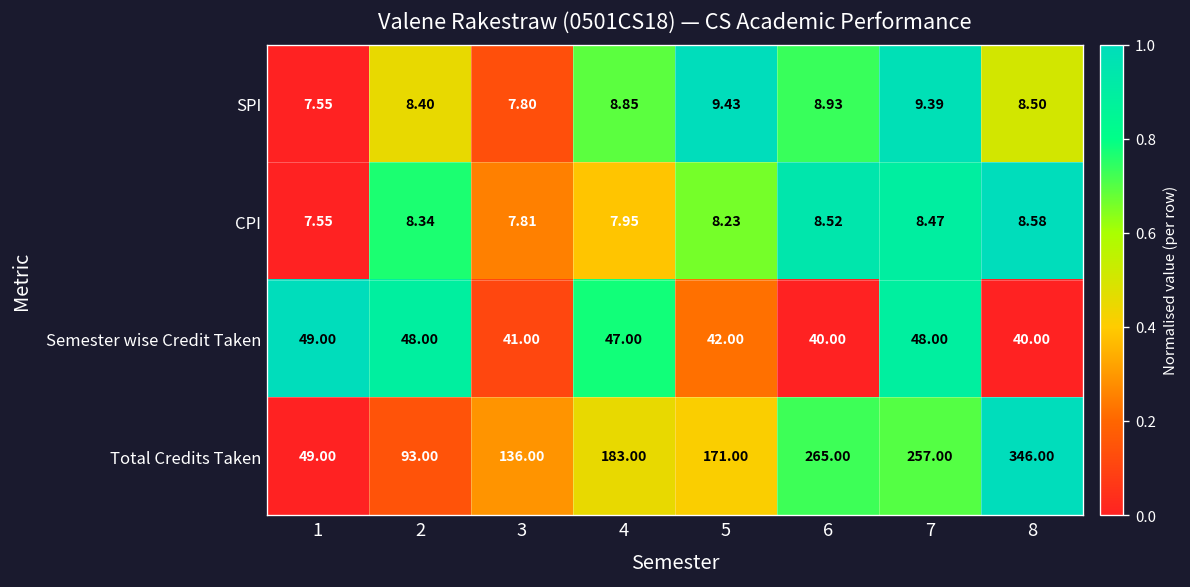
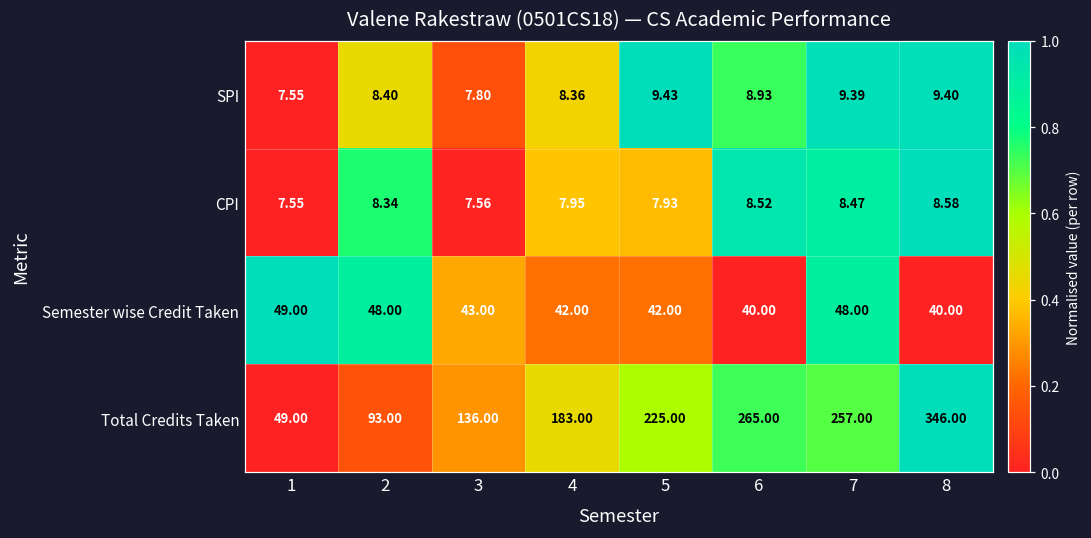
SPI, 4: 8.85 -> 8.36
SPI, 8: 8.50 -> 9.40
CPI, 3: 7.81 -> 7.56
CPI, 5: 8.23 -> 7.93
Semester wise Credit Taken, 3: 41.00 -> 43.00
Semester wise Credit Taken, 4: 47.00 -> 42.00
Total Credits Taken, 5: 171.00 -> 225.00
